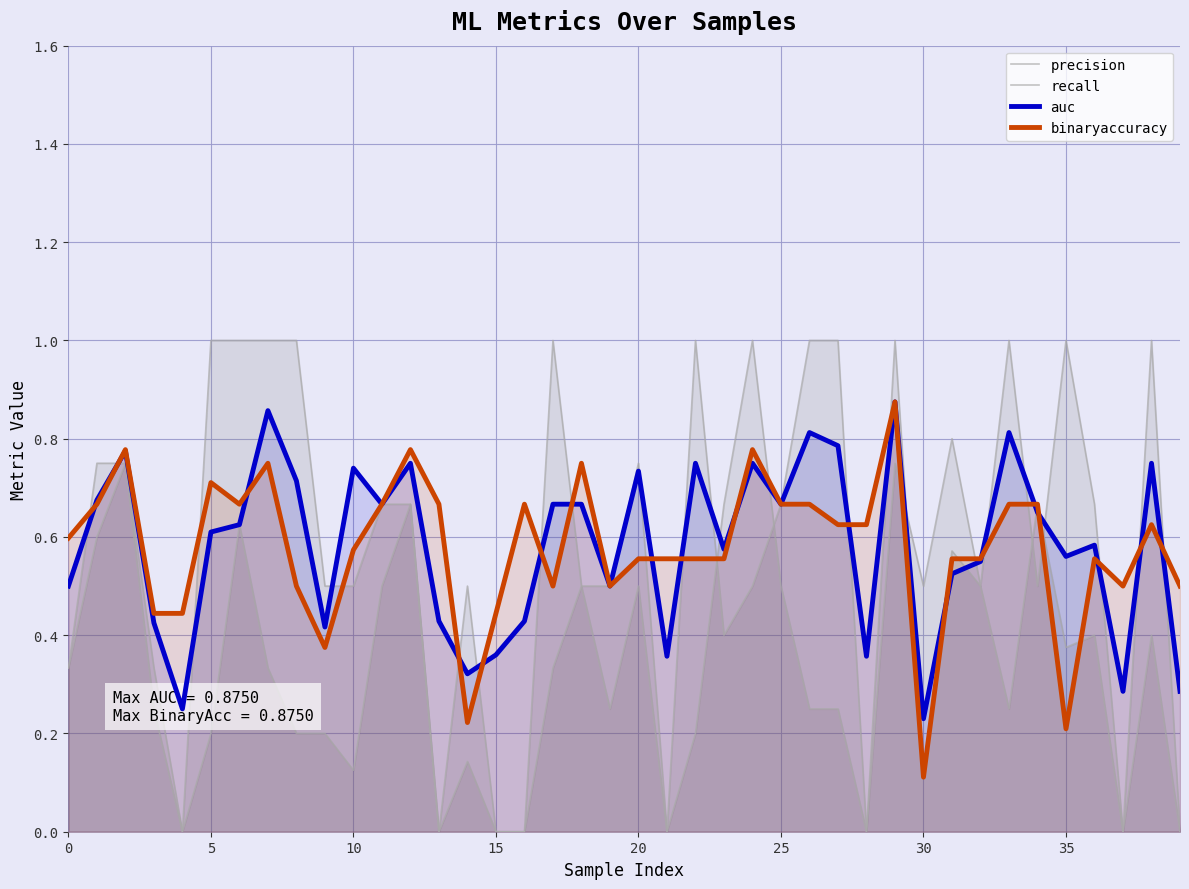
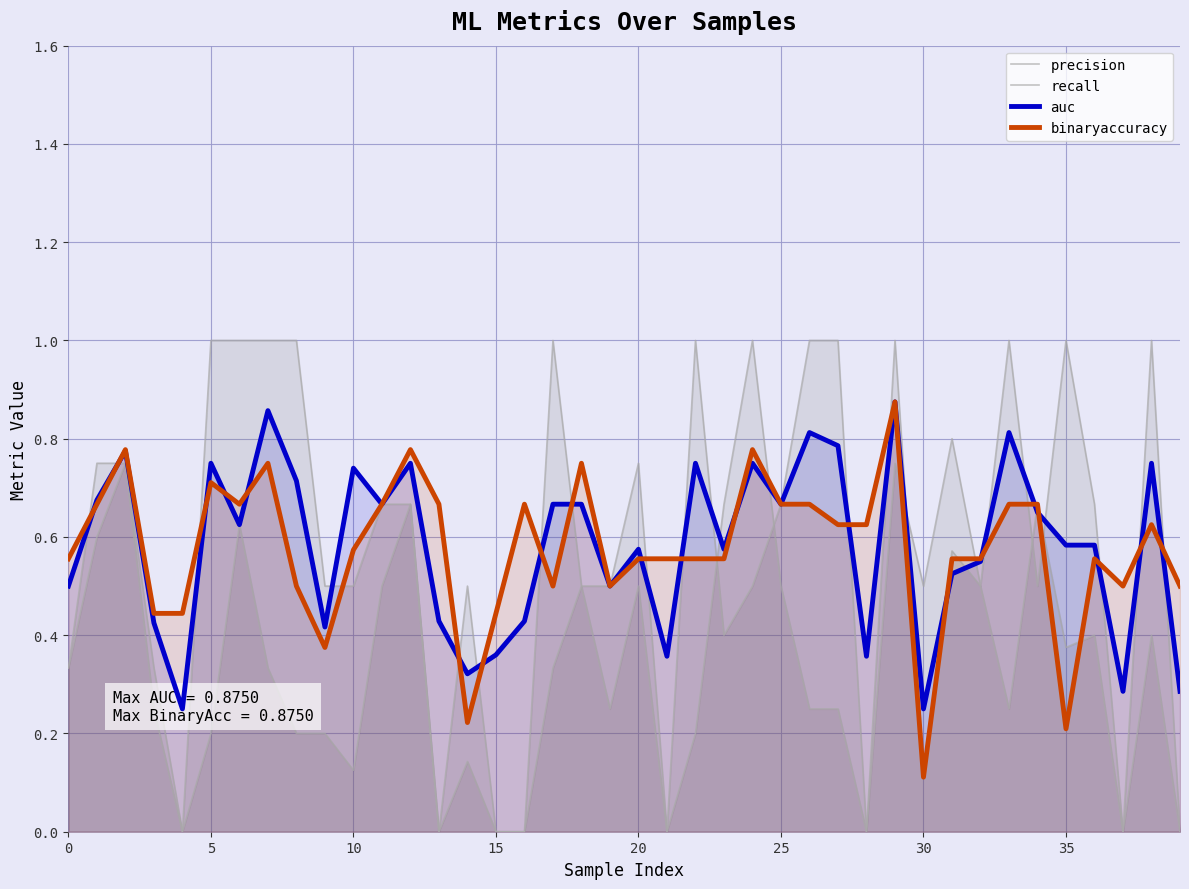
binaryaccuracy, 0: 0.60 -> 0.56
auc, 5: 0.61 -> 0.75
auc, 20: 0.73 -> 0.58
auc, 30: 0.23 -> 0.25
auc, 35: 0.56 -> 0.58
